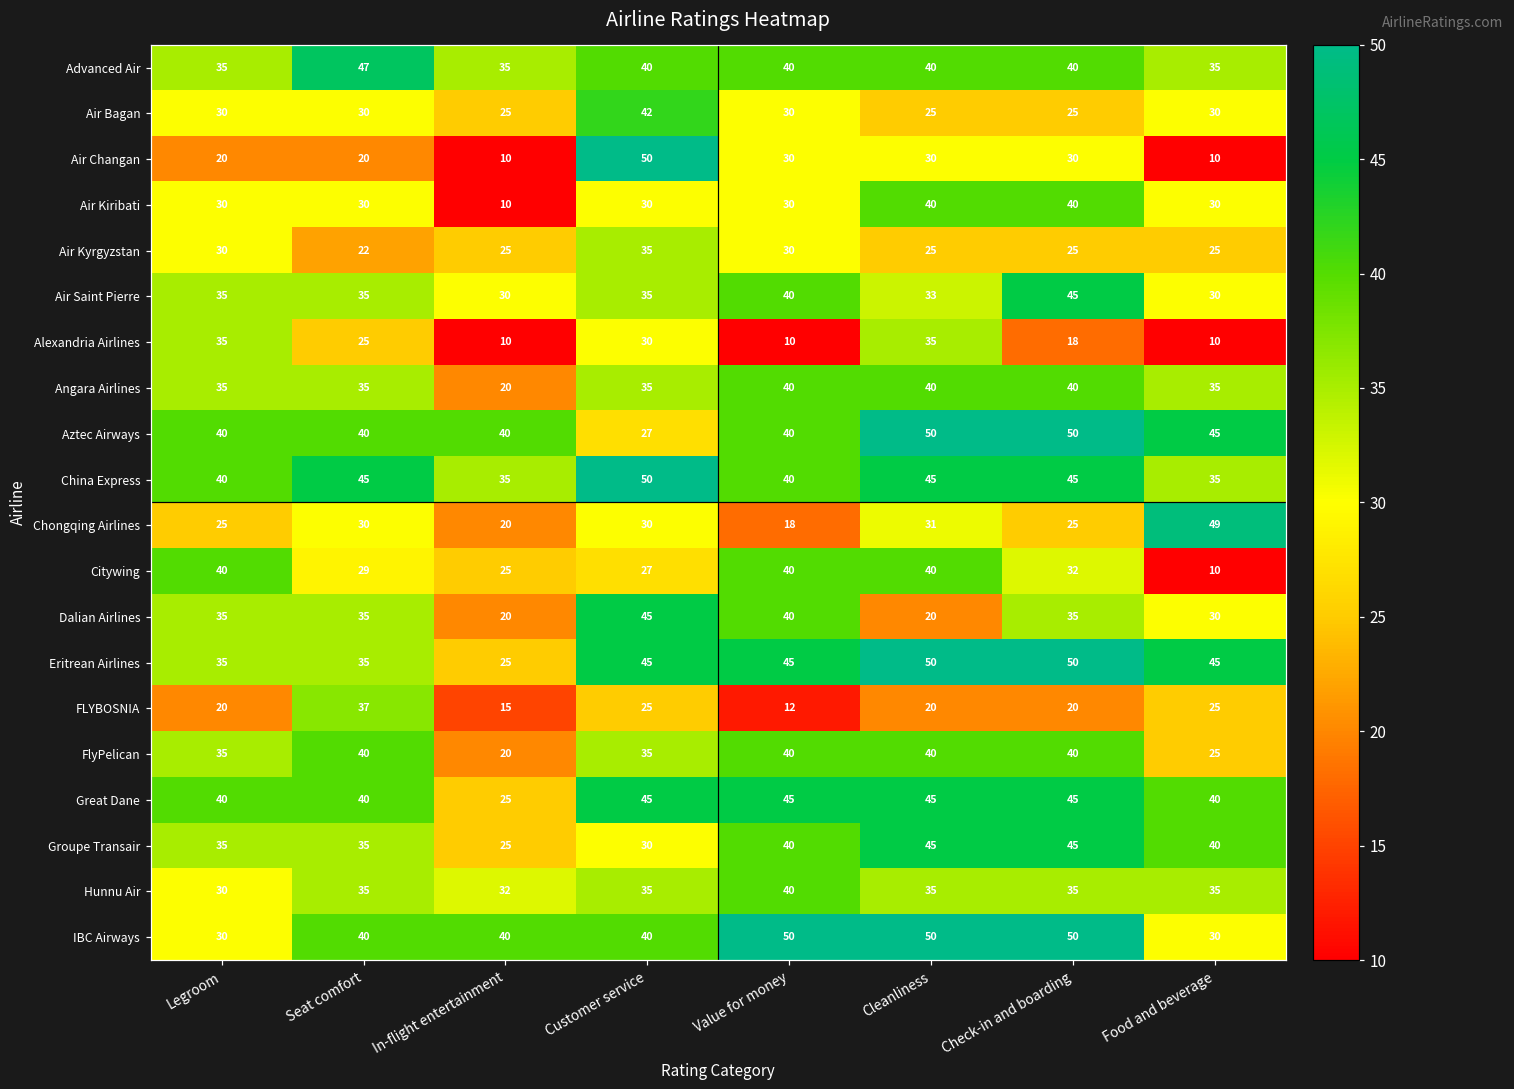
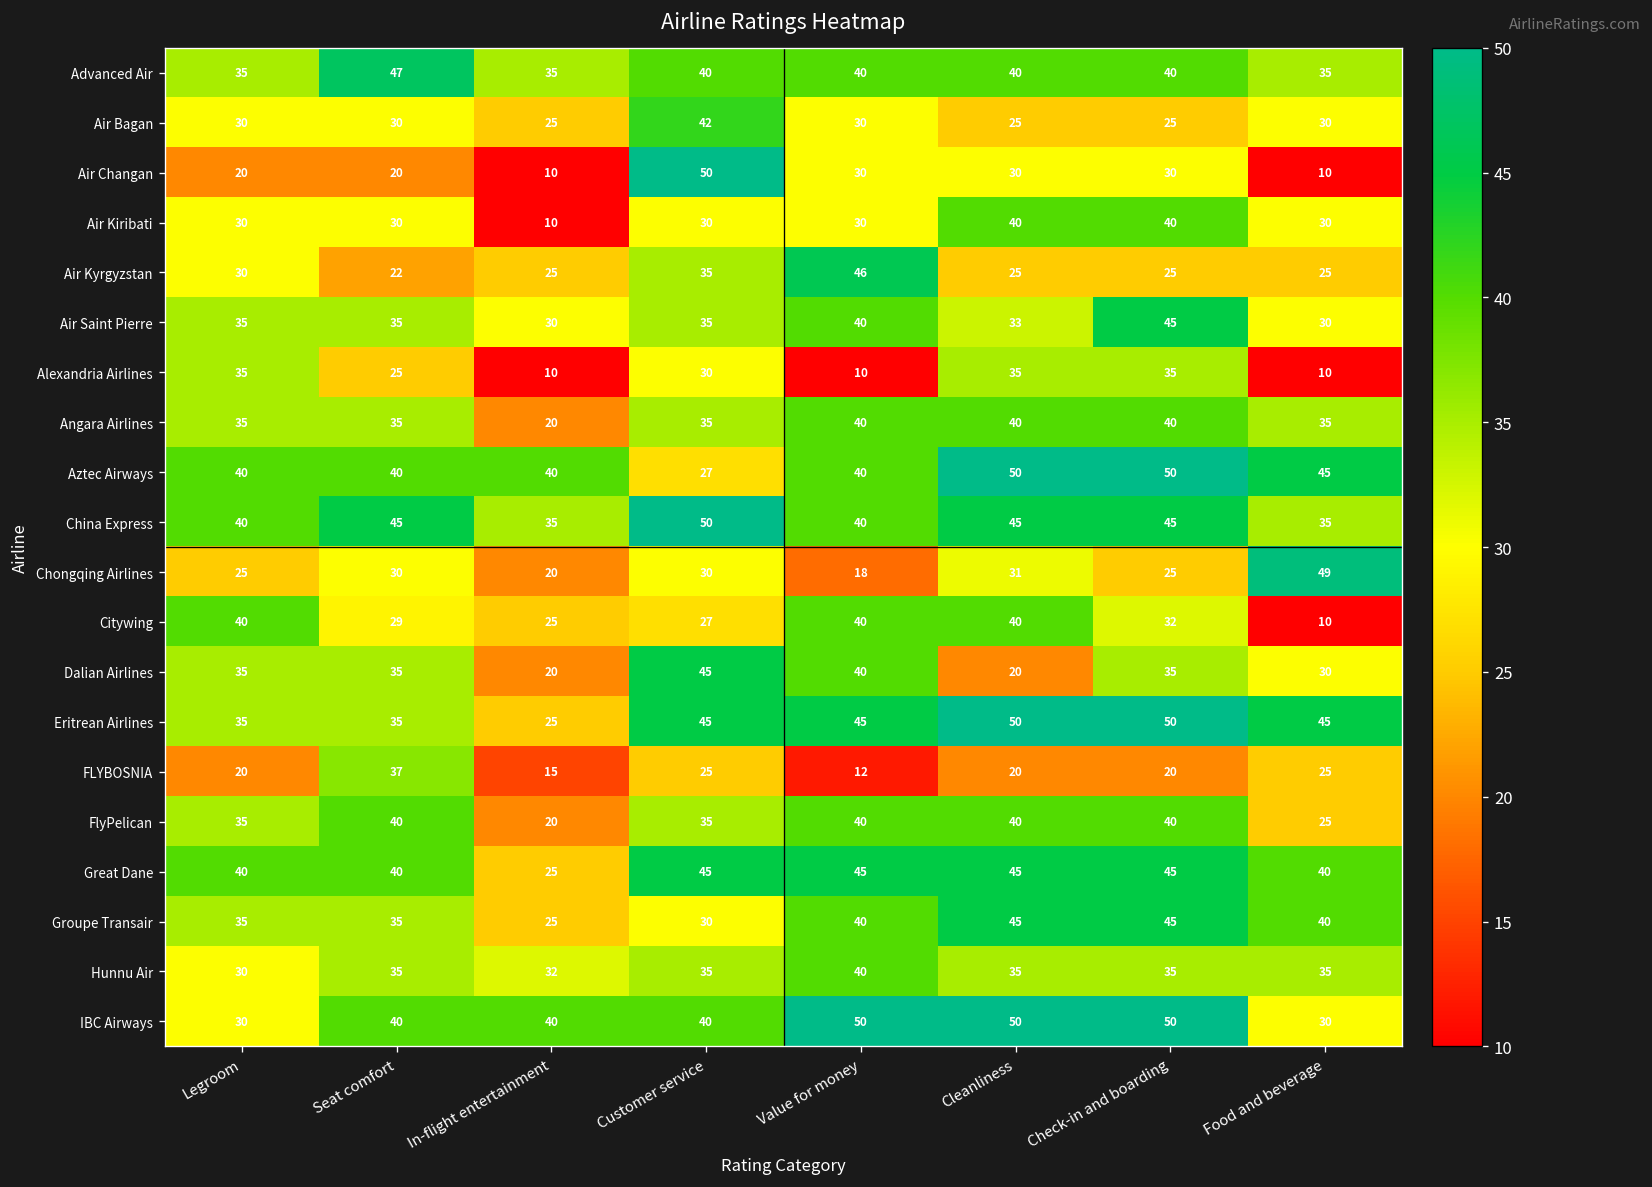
Air Kyrgyzstan, Value for money: 30 -> 46
Alexandria Airlines, Check-in and boarding: 18 -> 35
